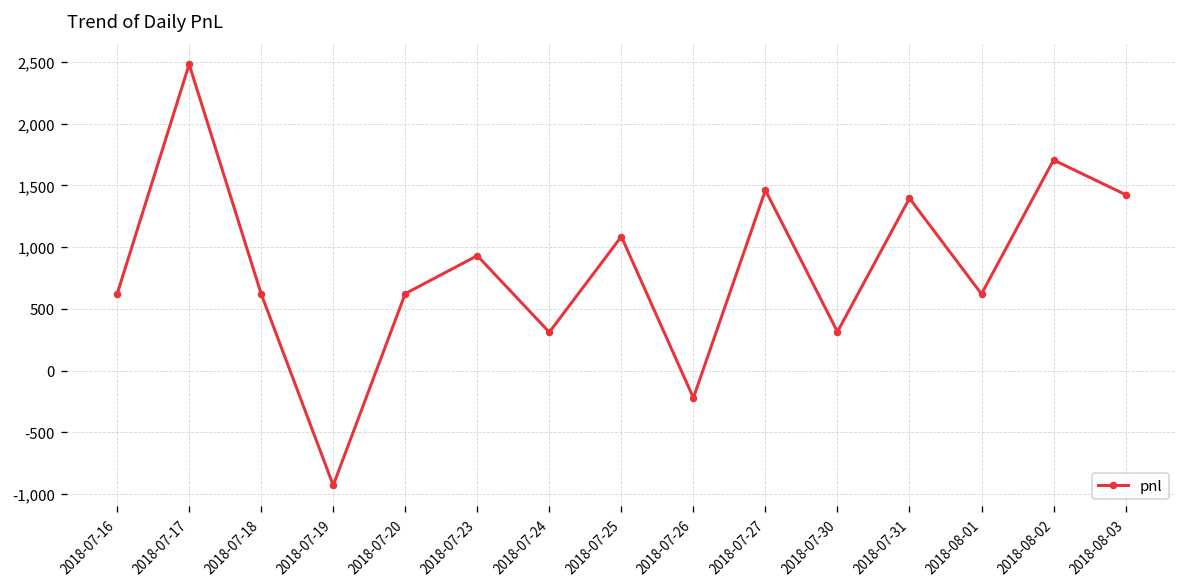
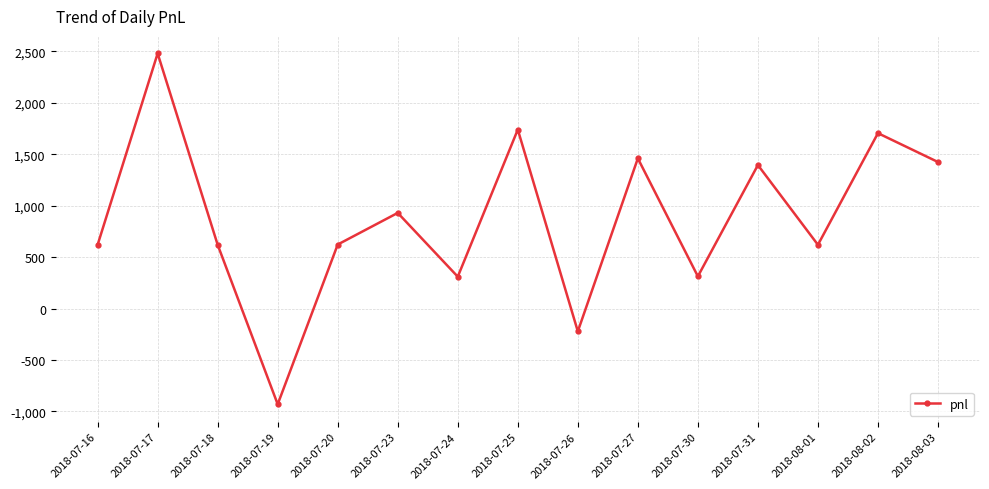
2018-07-25: 1,090 -> 1,740
